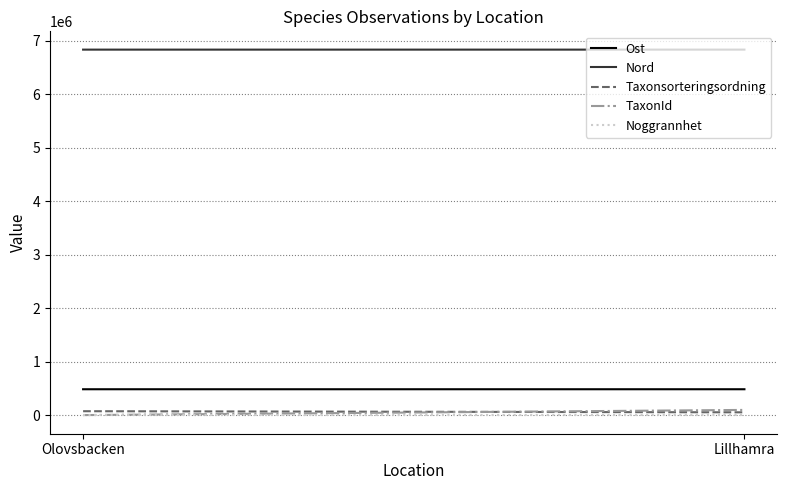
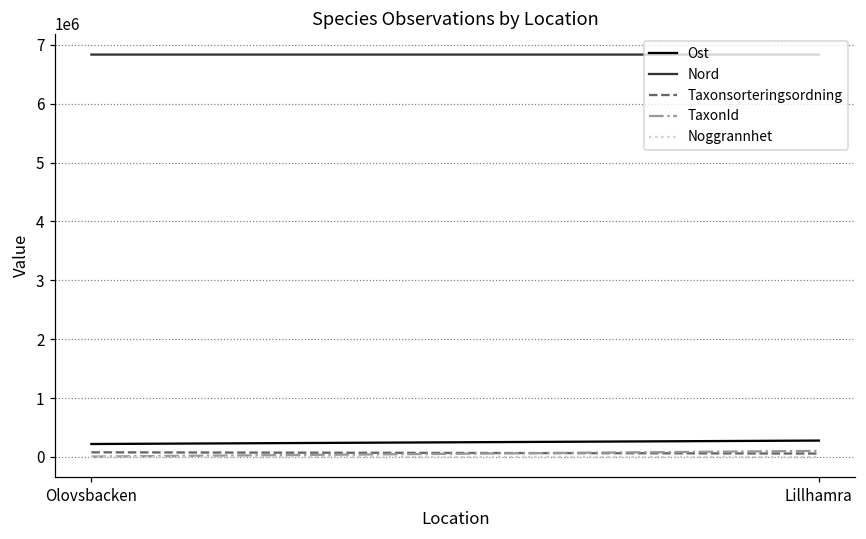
Ost, Olovsbacken: 500000 -> 200000
Ost, Lillhamra: 500000 -> 300000
